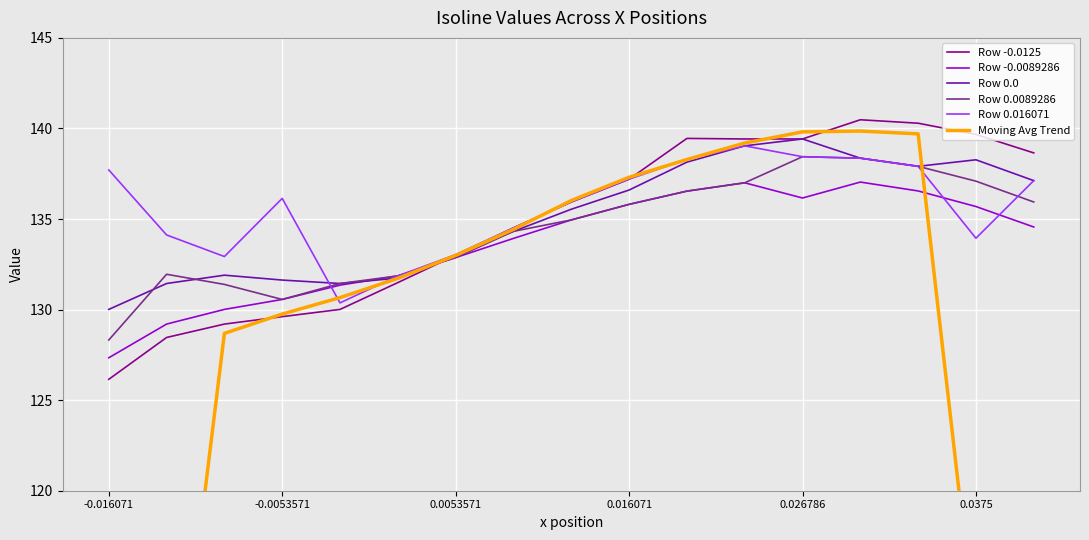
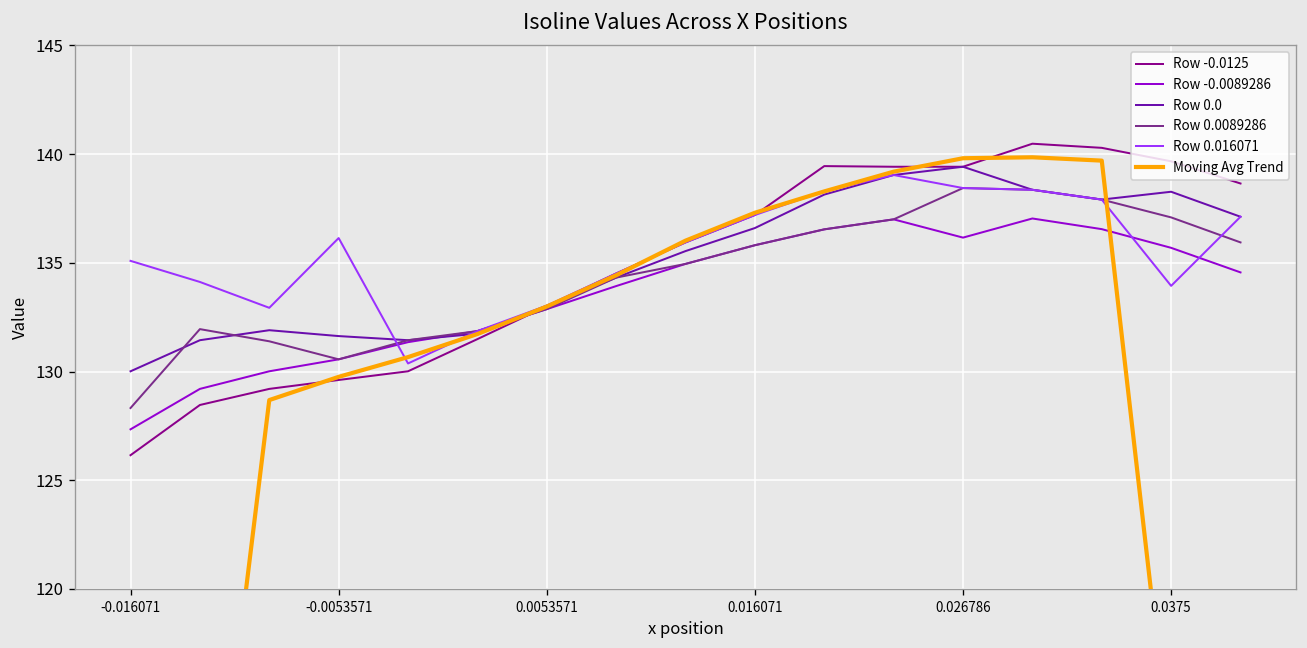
Row 0.016071, -0.016071: 137.7 -> 135.1
